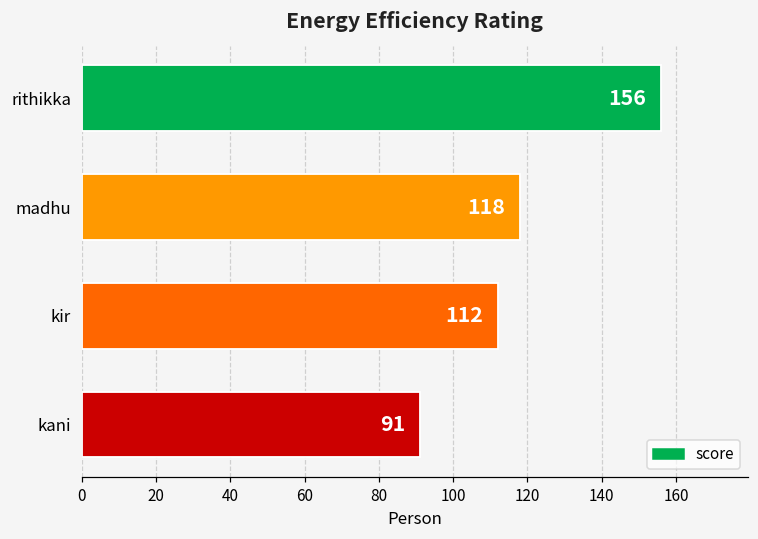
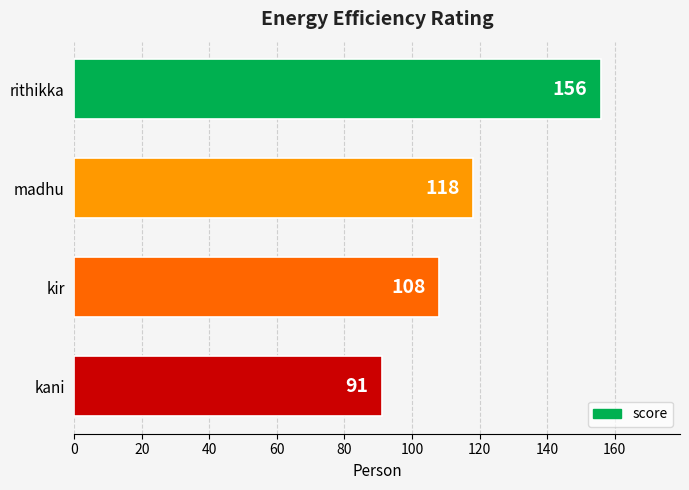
kir: 112 -> 108
